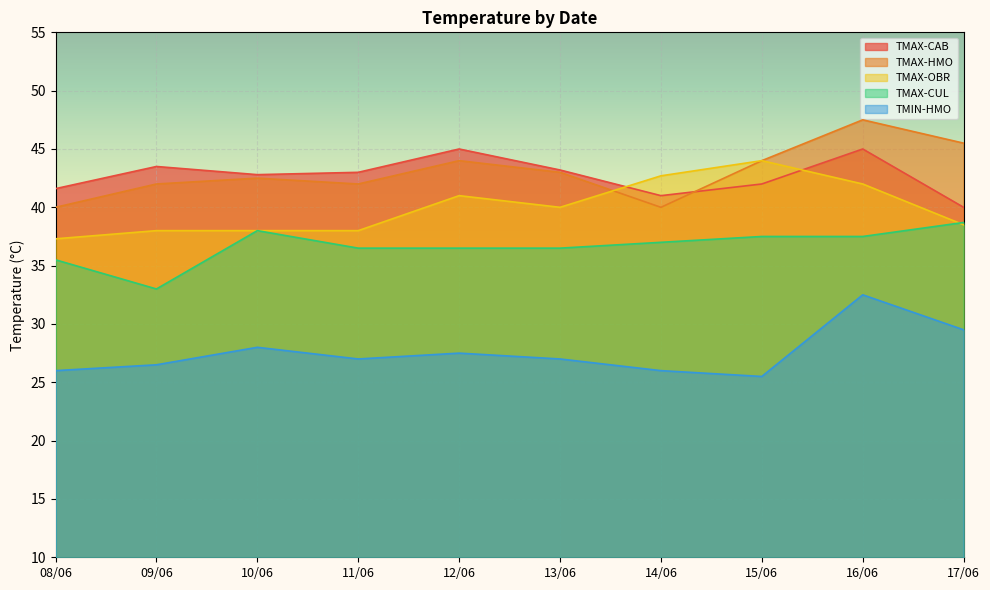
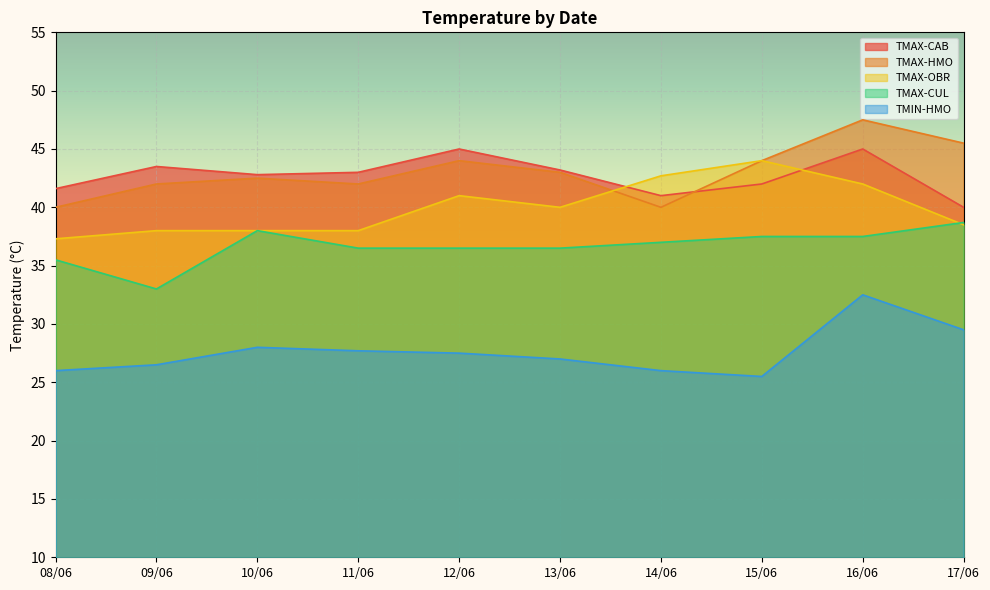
TMIN-HMO, 11/06: 27.0 -> 27.7
